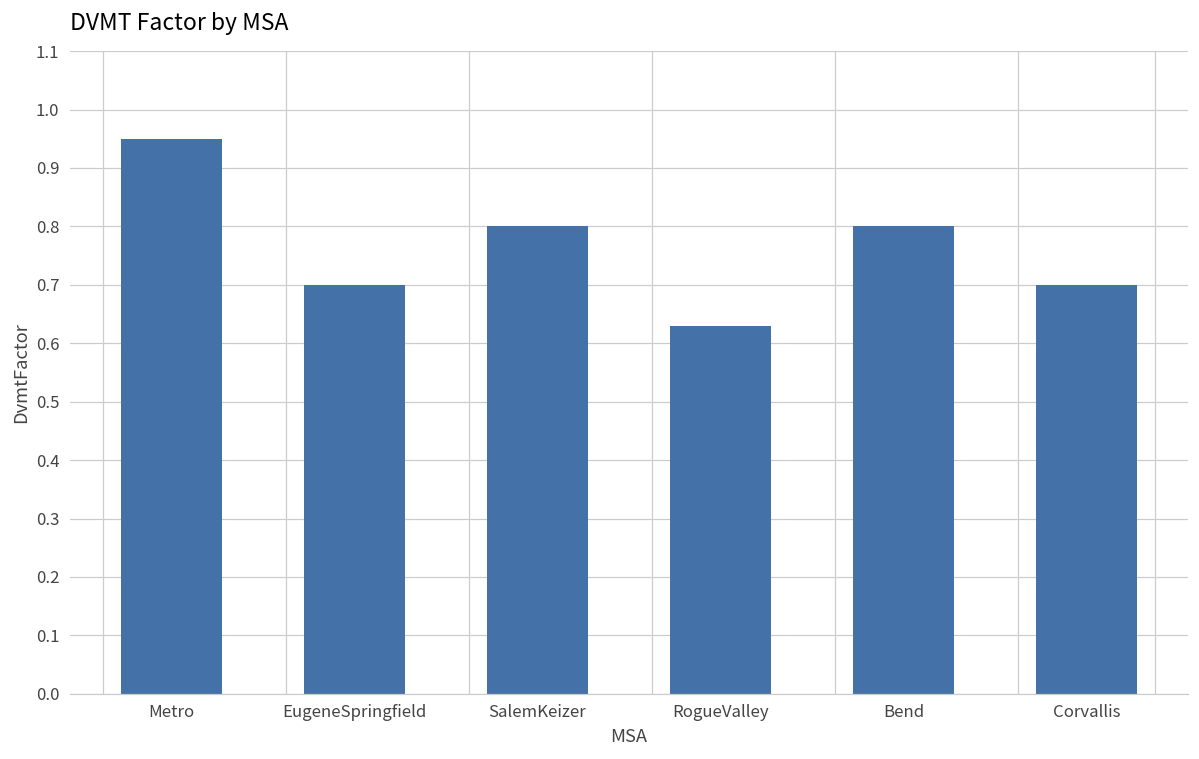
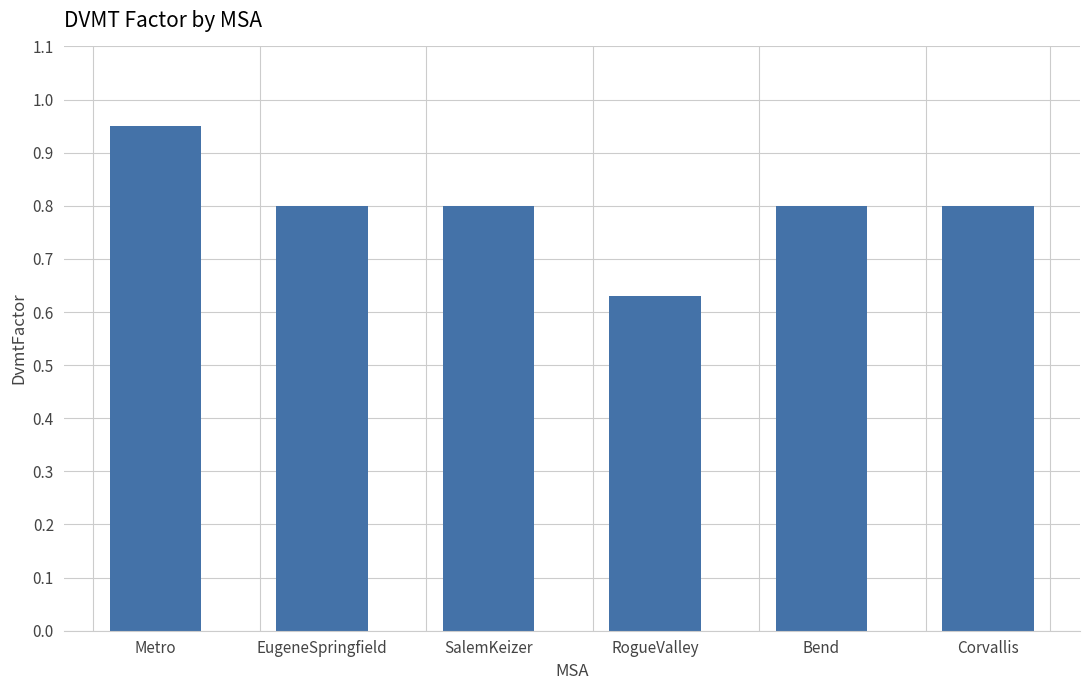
EugeneSpringfield: 0.7 -> 0.8
Corvallis: 0.7 -> 0.8
